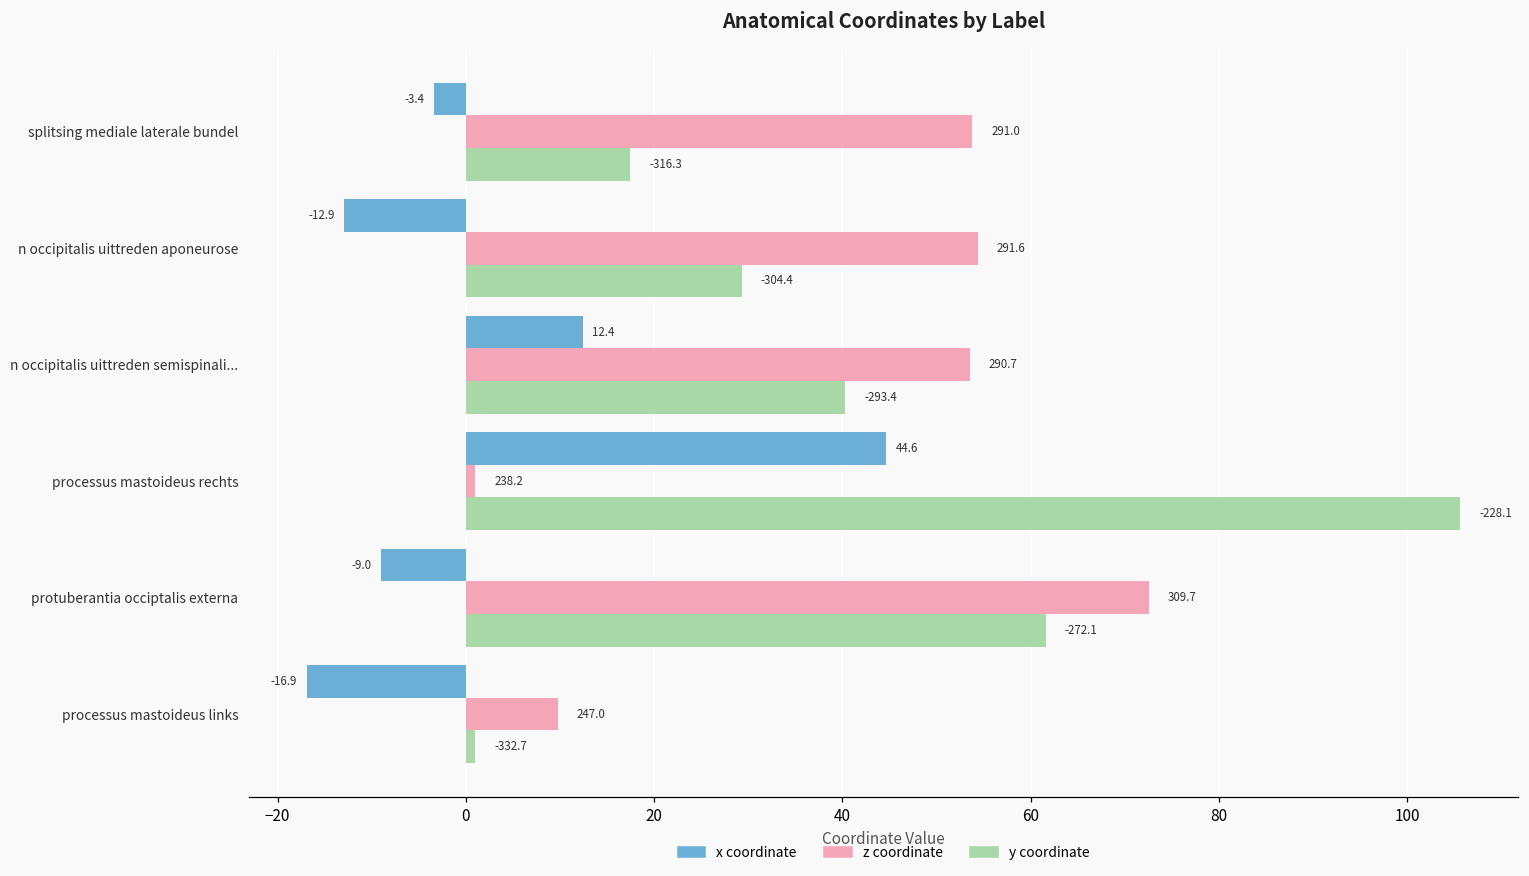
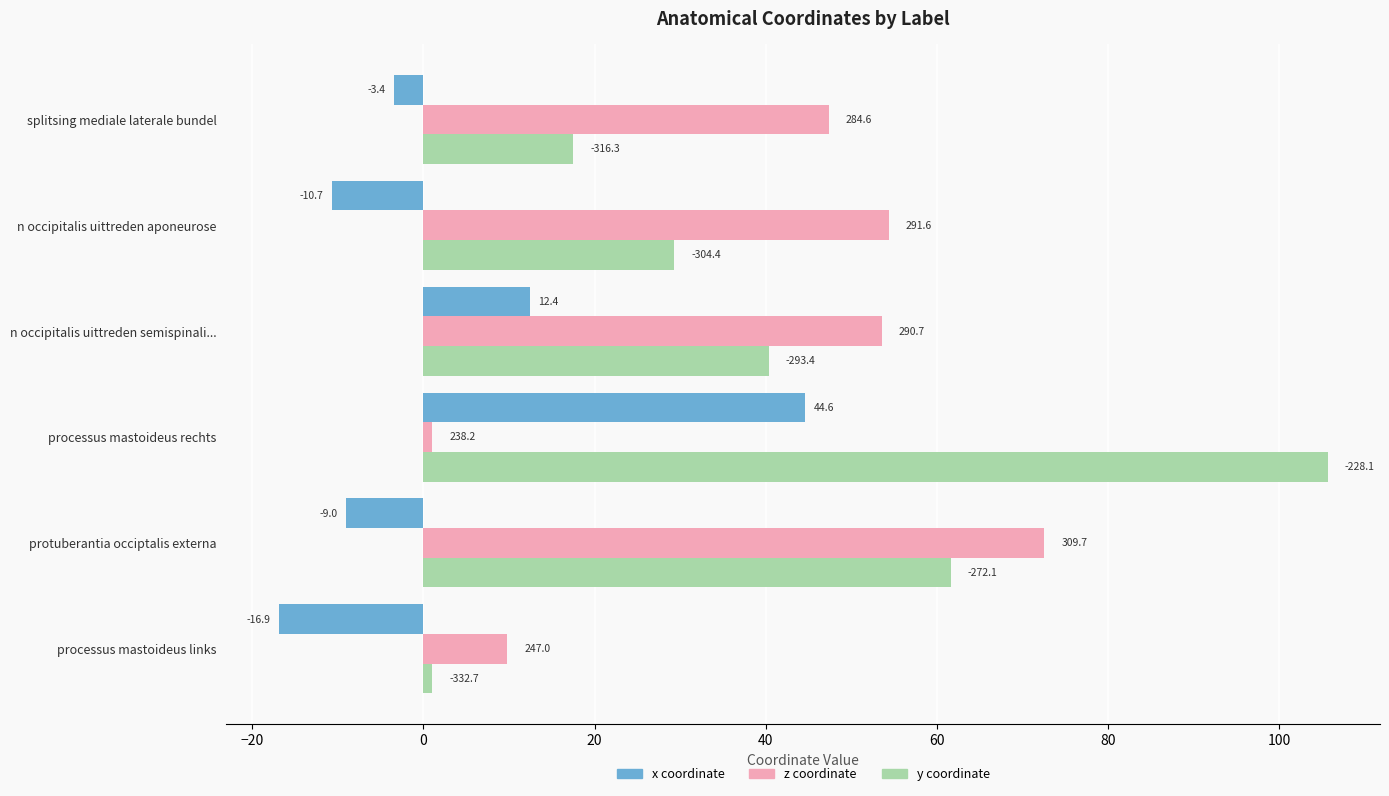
z coordinate, splitsing mediale laterale bundel: 291.0 -> 284.6
x coordinate, n occipitalis uittreden aponeurose: -12.9 -> -10.7
